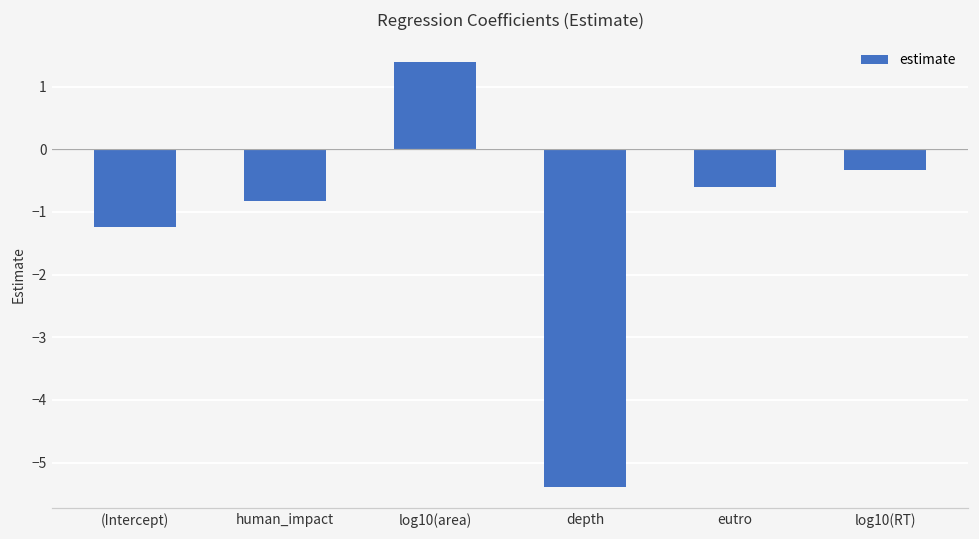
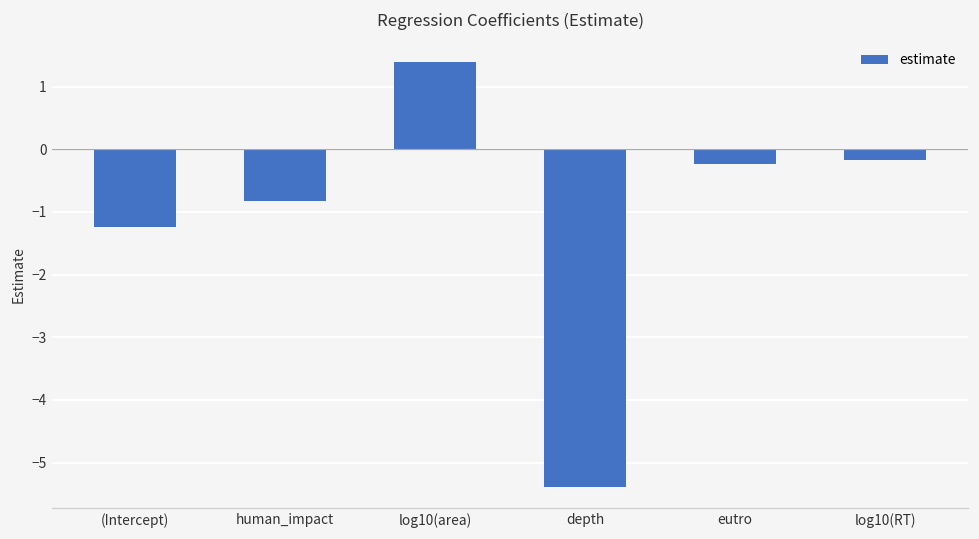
eutro: -0.6 -> -0.2
log10(RT): -0.3 -> -0.2
